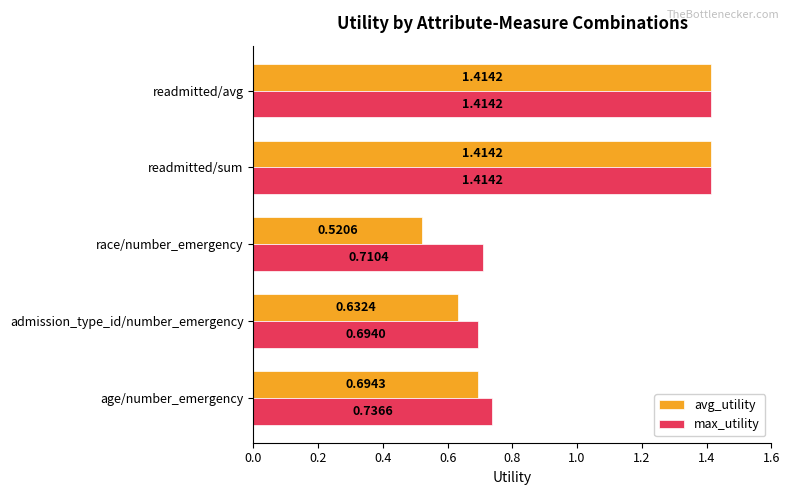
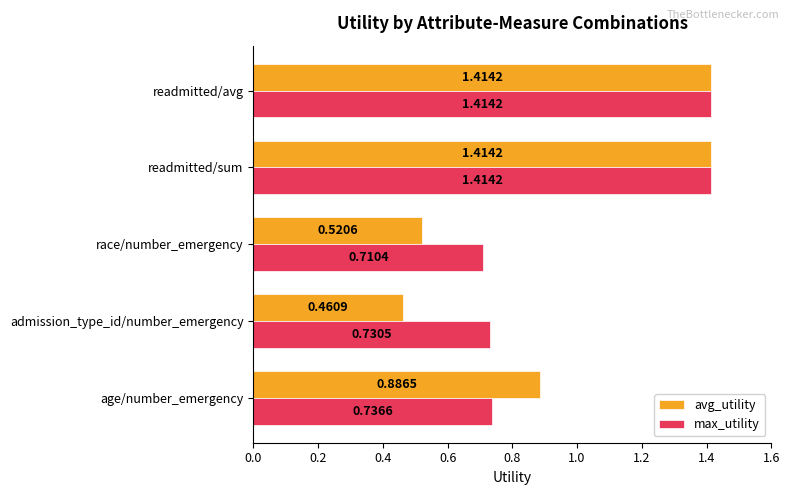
avg_utility, admission_type_id/number_emergency: 0.6324 -> 0.4609
max_utility, admission_type_id/number_emergency: 0.6940 -> 0.7305
avg_utility, age/number_emergency: 0.6943 -> 0.8865
